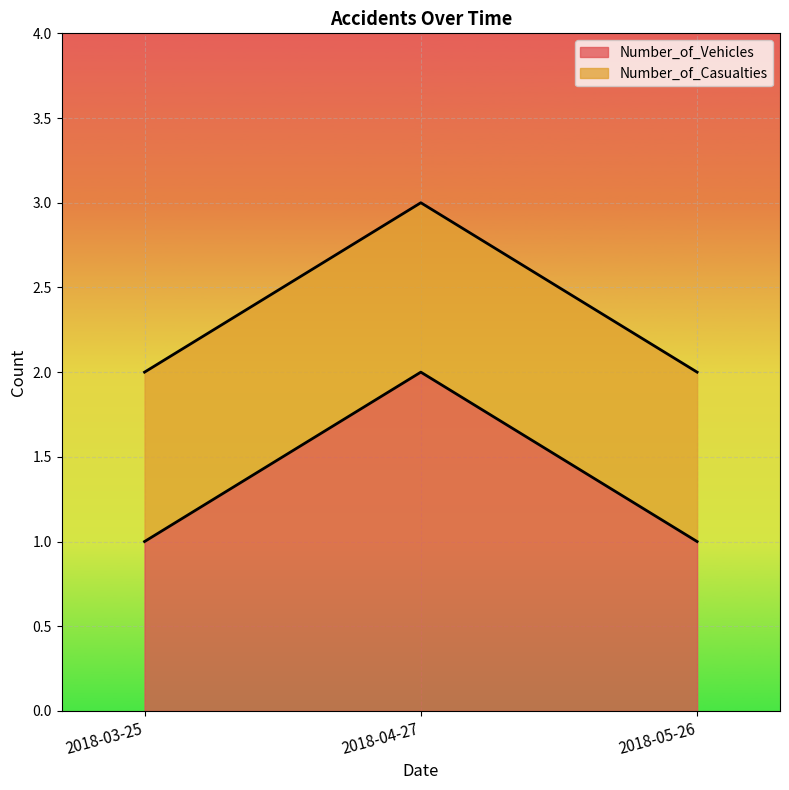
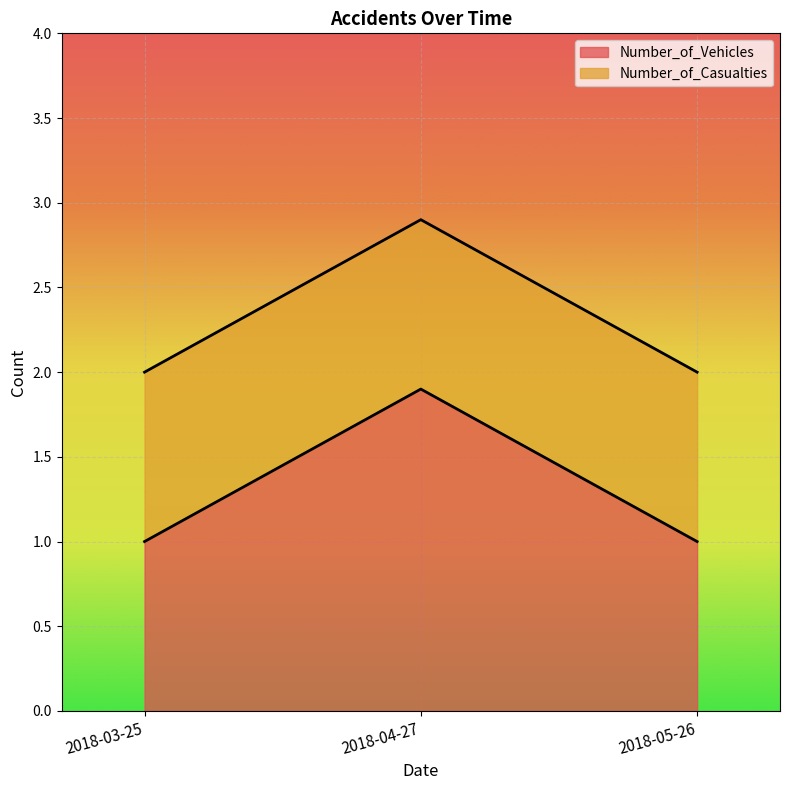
Number_of_Vehicles, 2018-04-27: 2.0 -> 1.9
